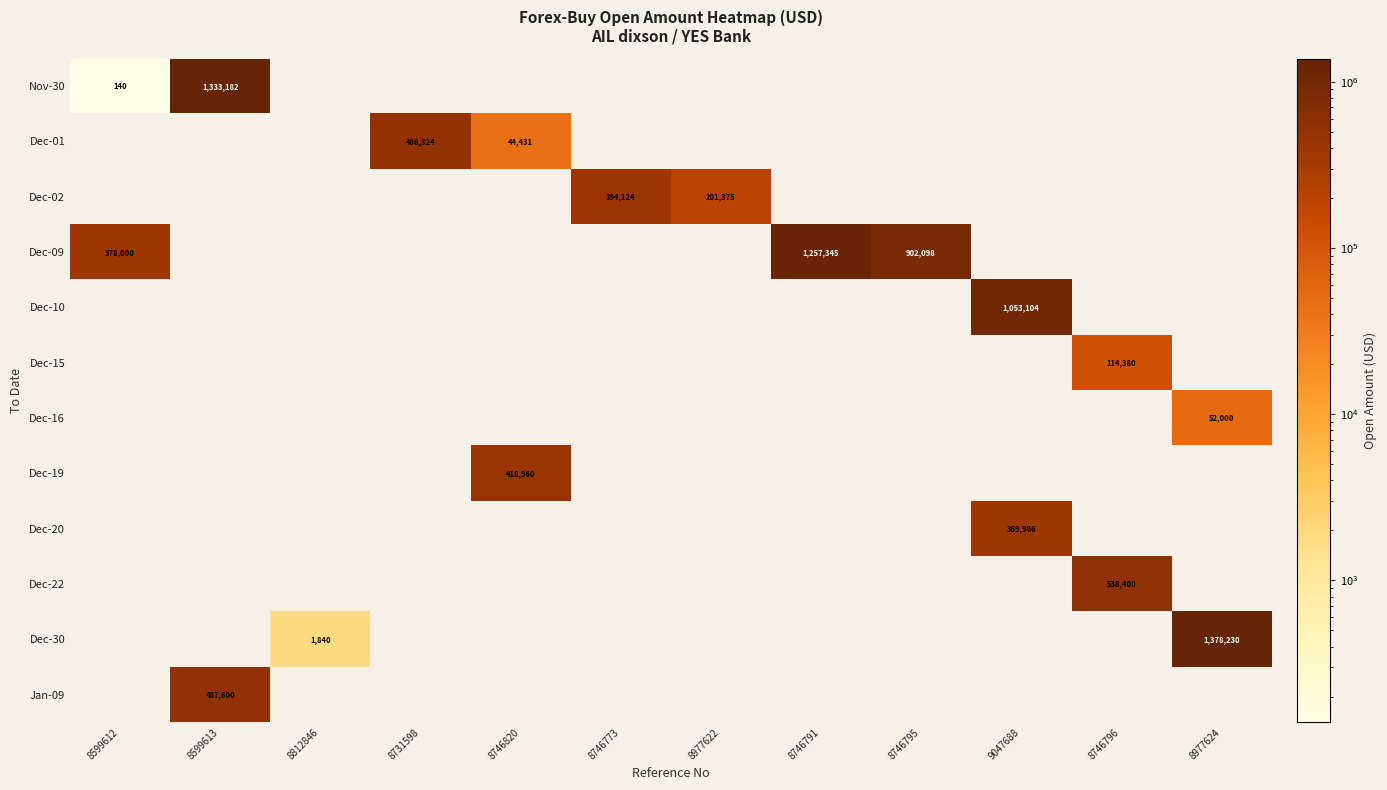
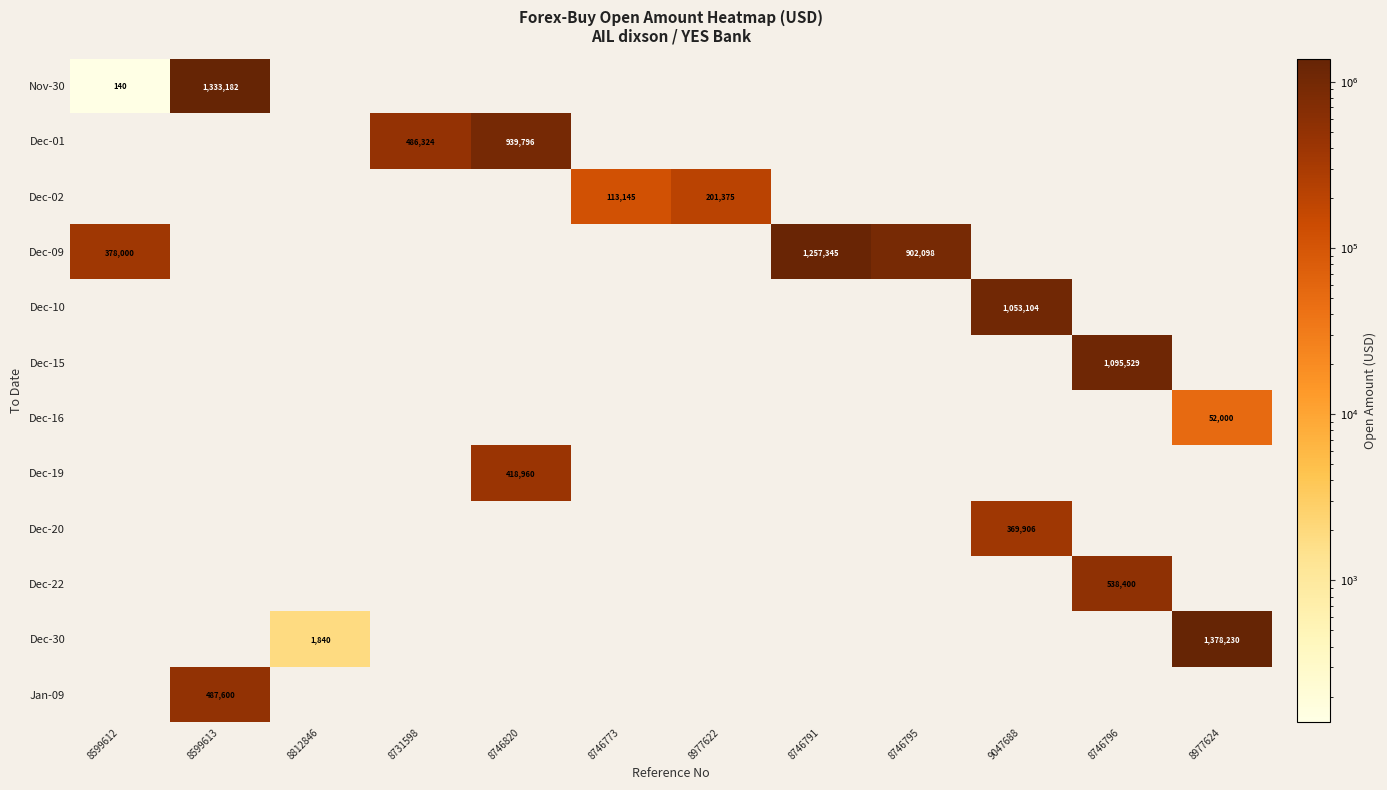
Dec-01, 8746820: 44,431 -> 939,796
Dec-02, 8746773: 394,124 -> 113,145
Dec-15, 8746796: 114,380 -> 1,095,529
